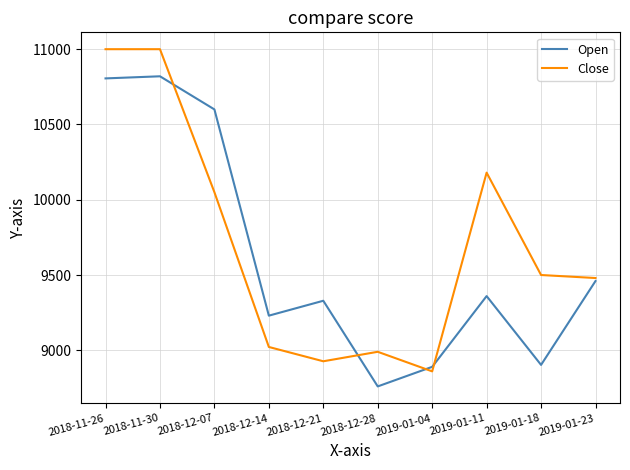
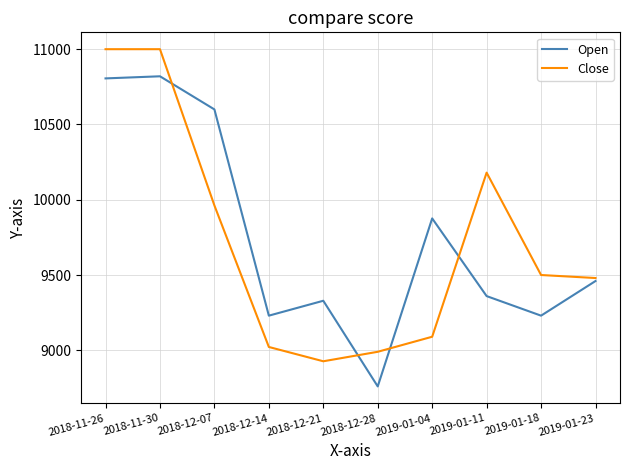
Close, 2018-12-07: 10050 -> 9960
Open, 2019-01-04: 8890 -> 9880
Close, 2019-01-04: 8860 -> 9090
Open, 2019-01-18: 8900 -> 9230
